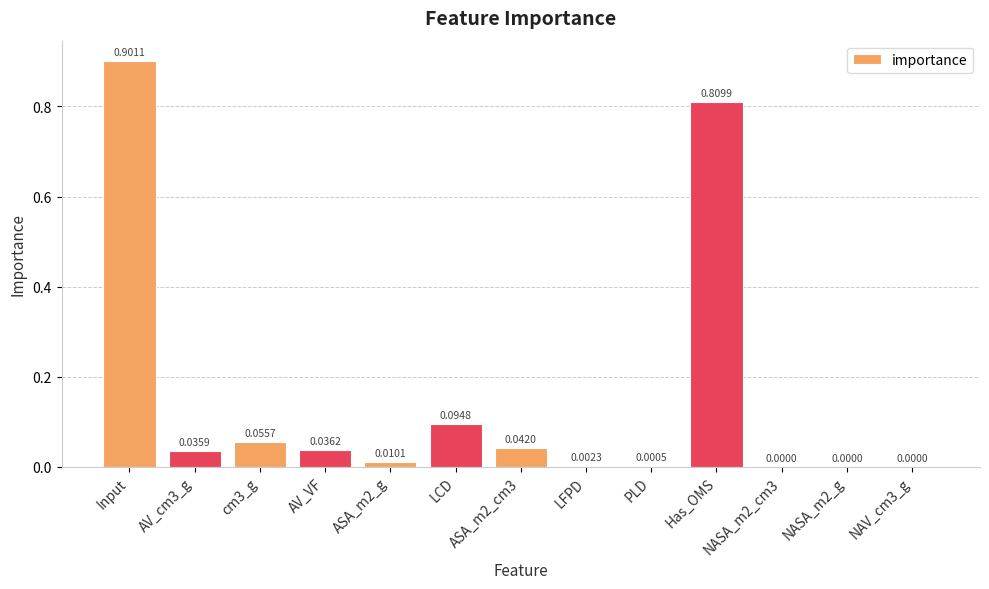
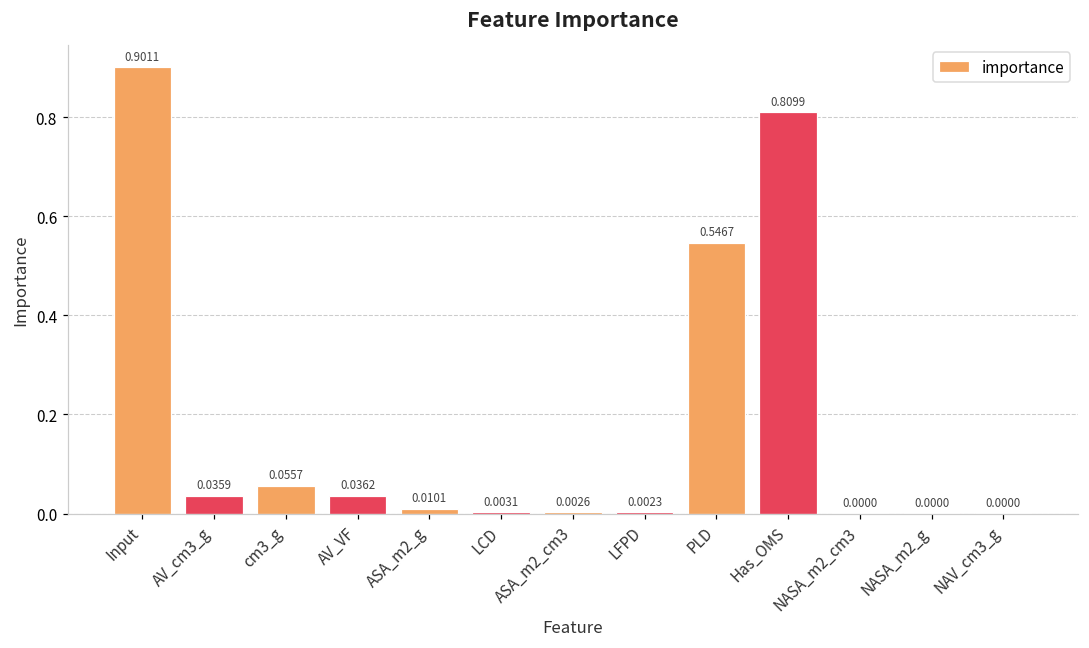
LCD: 0.0948 -> 0.0031
ASA_m2_cm3: 0.0420 -> 0.0026
PLD: 0.0005 -> 0.5467
